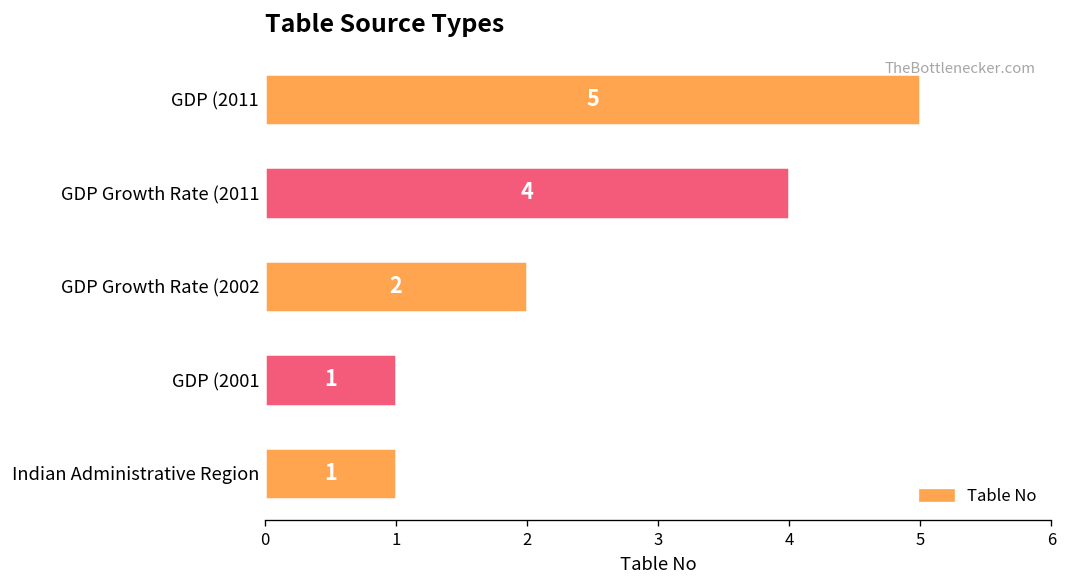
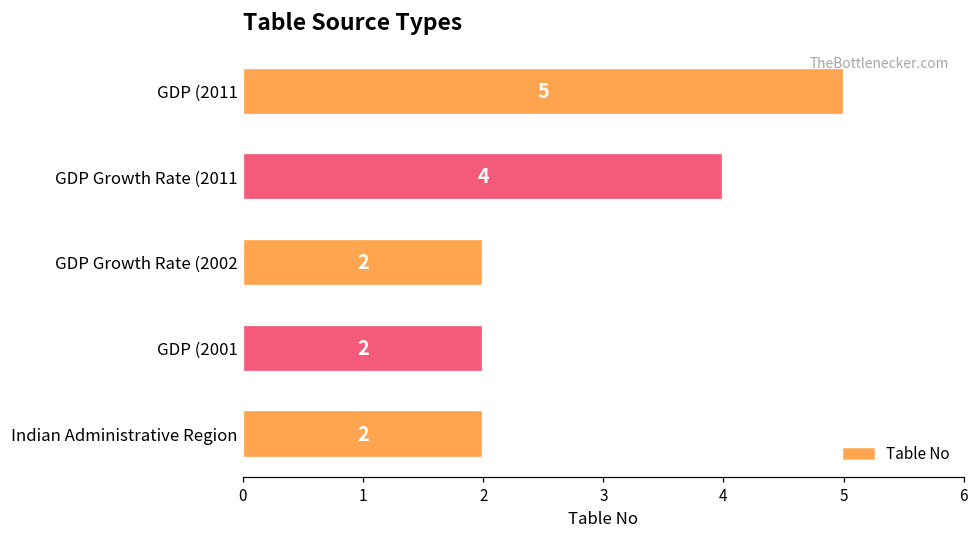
GDP (2001: 1 -> 2
Indian Administrative Region: 1 -> 2
